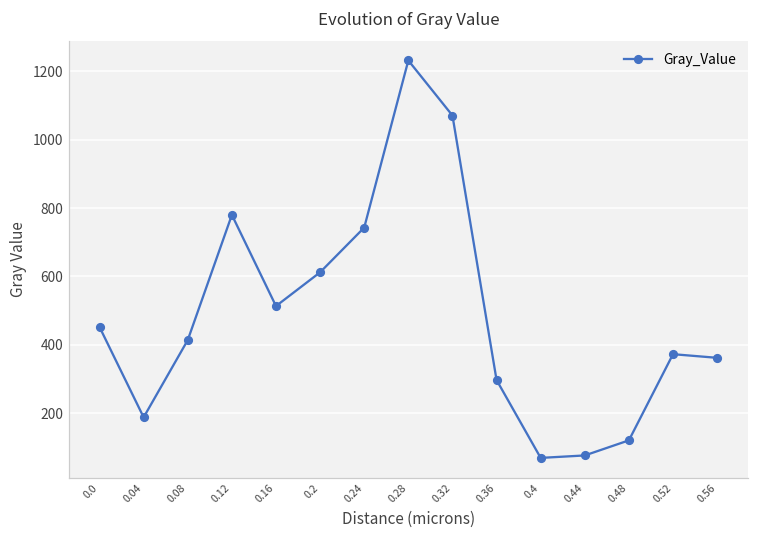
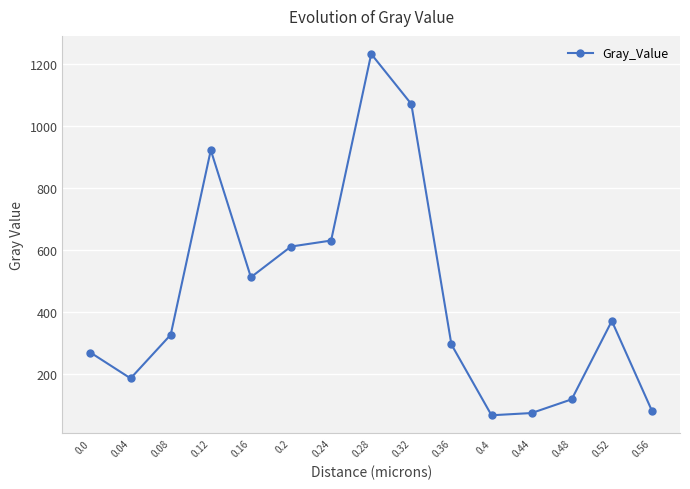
0.0: 450 -> 270
0.08: 410 -> 330
0.12: 780 -> 920
0.24: 740 -> 630
0.56: 360 -> 80
